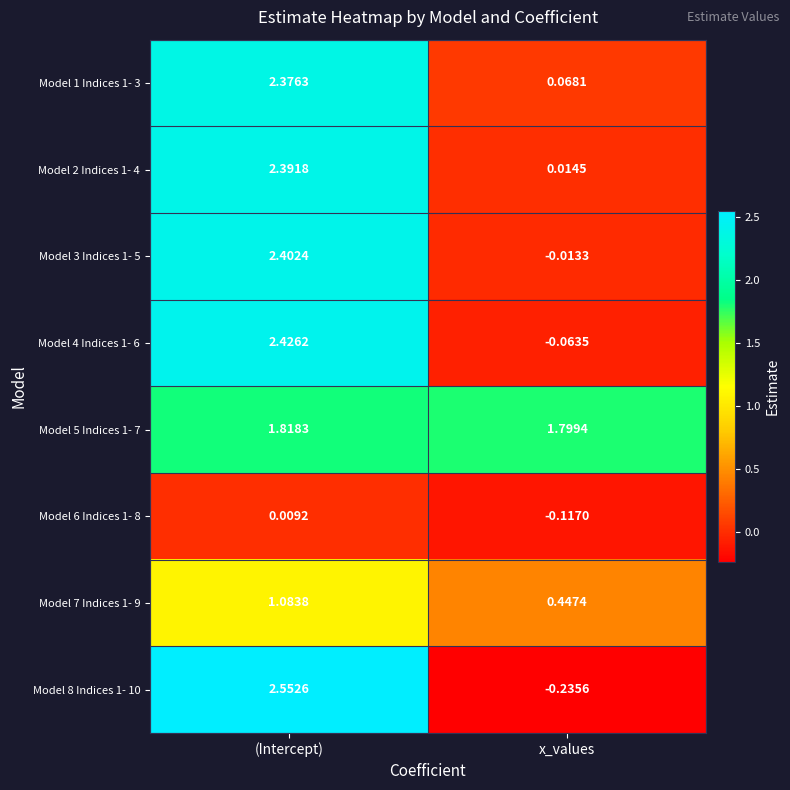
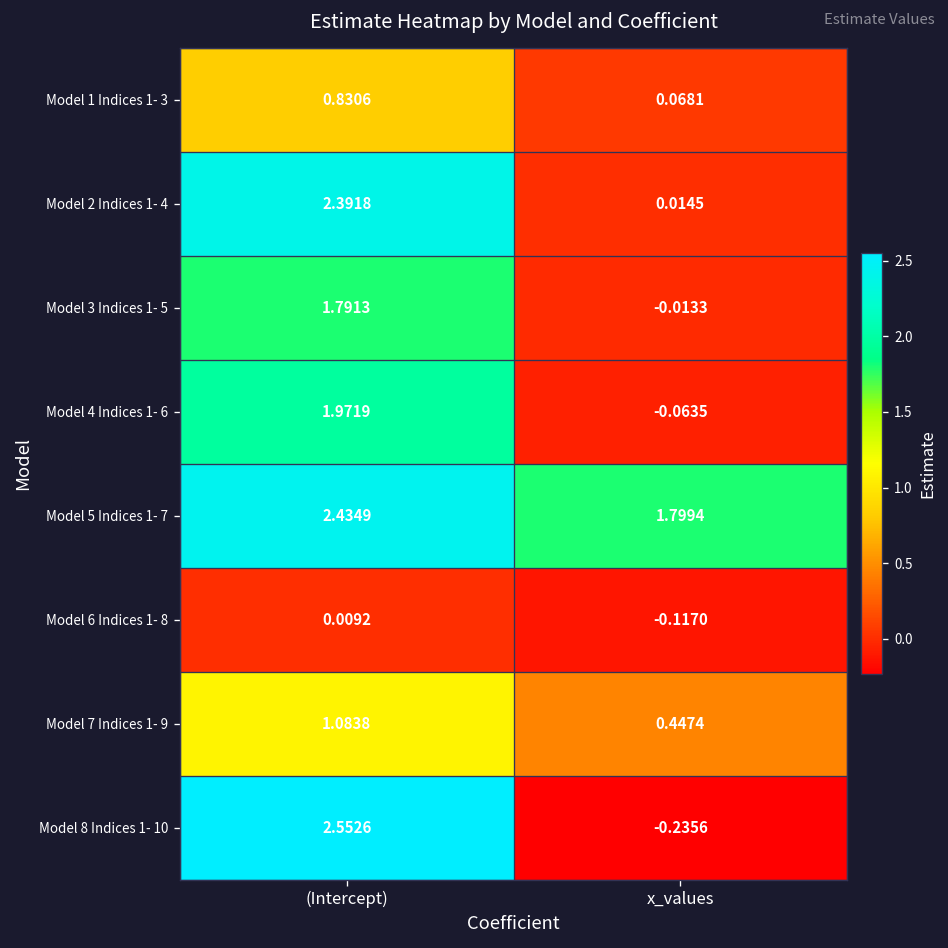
Model 1 Indices 1- 3, (Intercept): 2.3763 -> 0.8306
Model 3 Indices 1- 5, (Intercept): 2.4024 -> 1.7913
Model 4 Indices 1- 6, (Intercept): 2.4262 -> 1.9719
Model 5 Indices 1- 7, (Intercept): 1.8183 -> 2.4349
